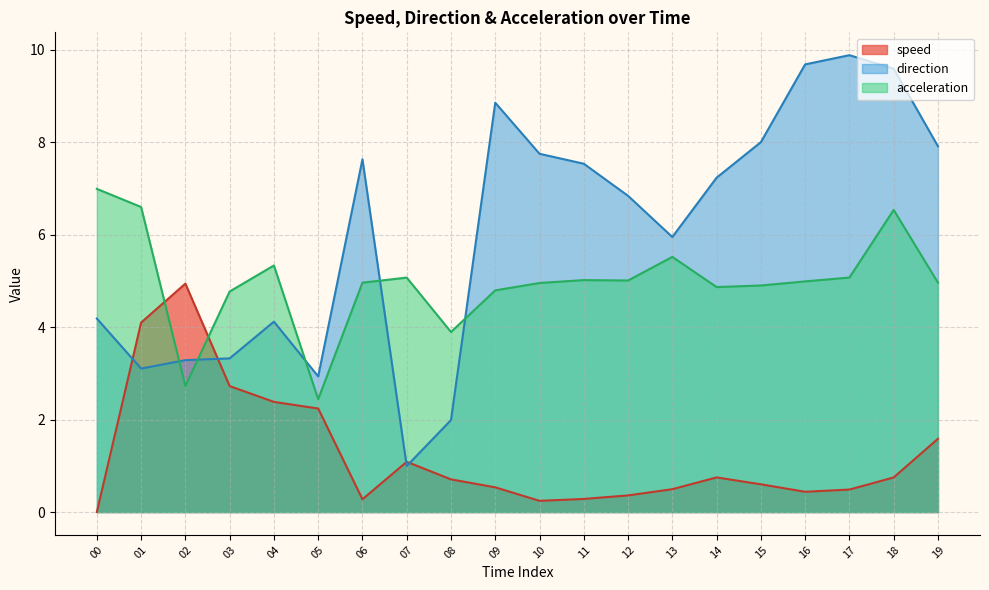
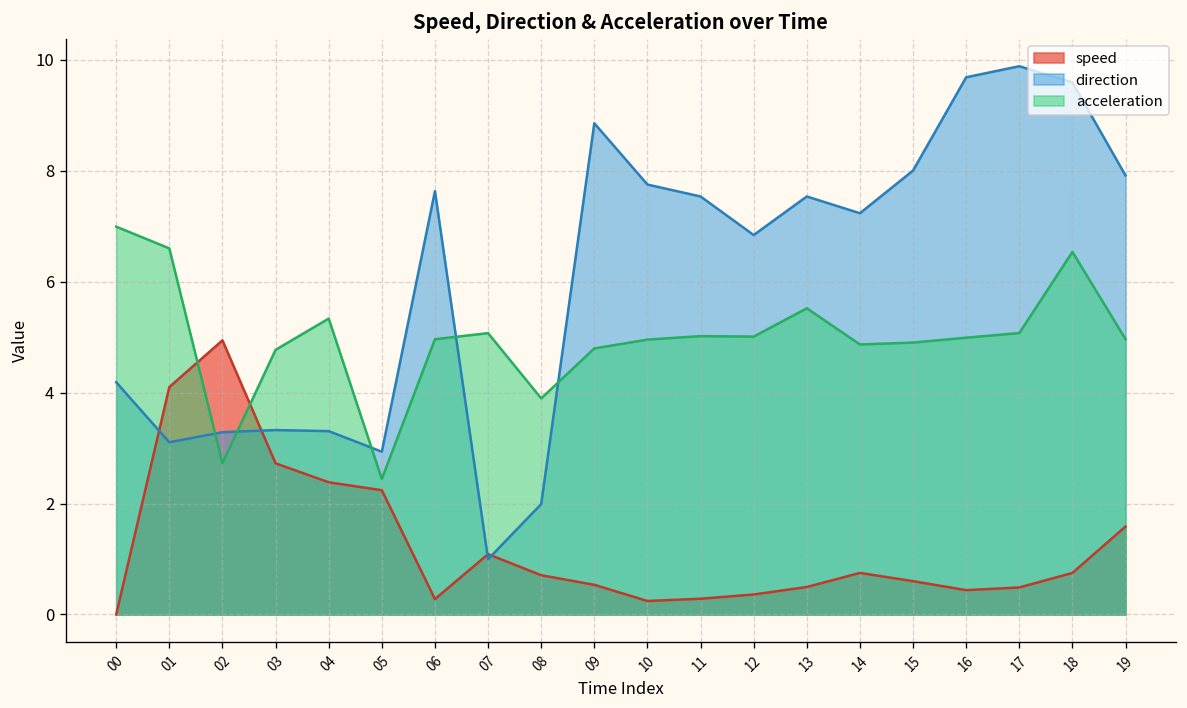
direction, 04: 4.1 -> 3.3
direction, 13: 5.9 -> 7.5
